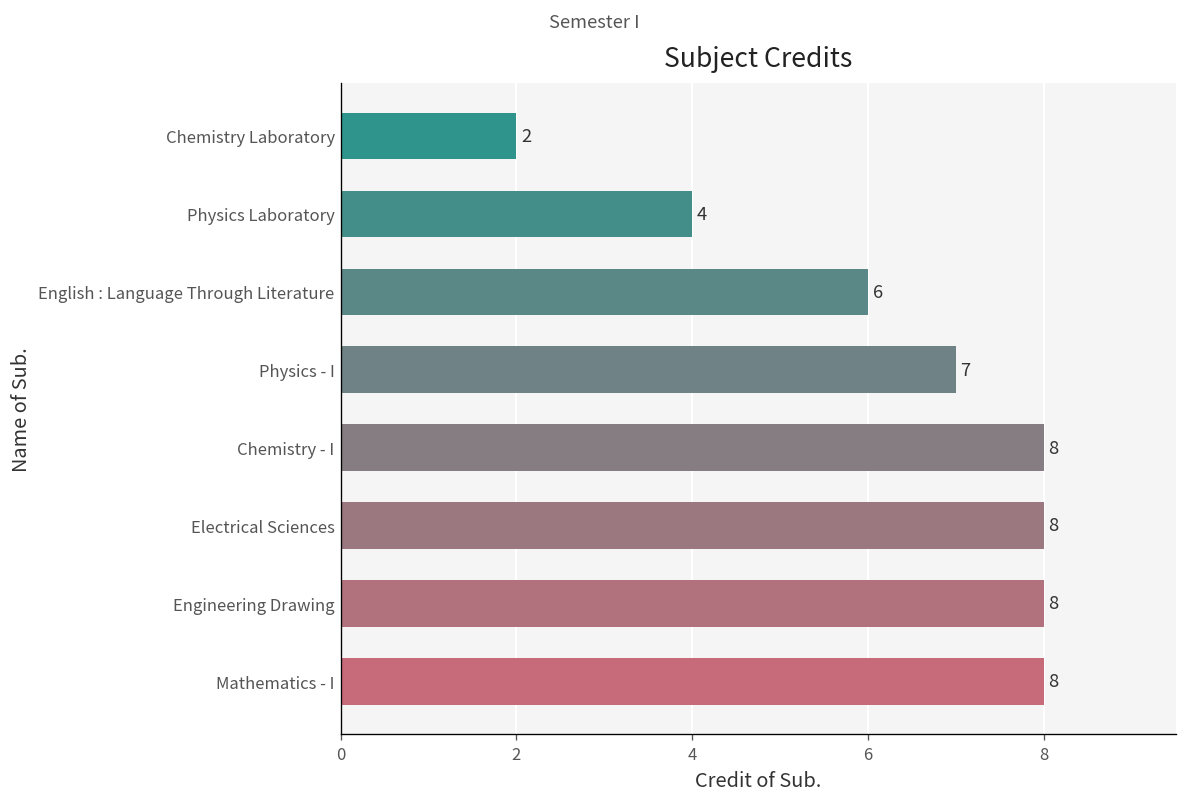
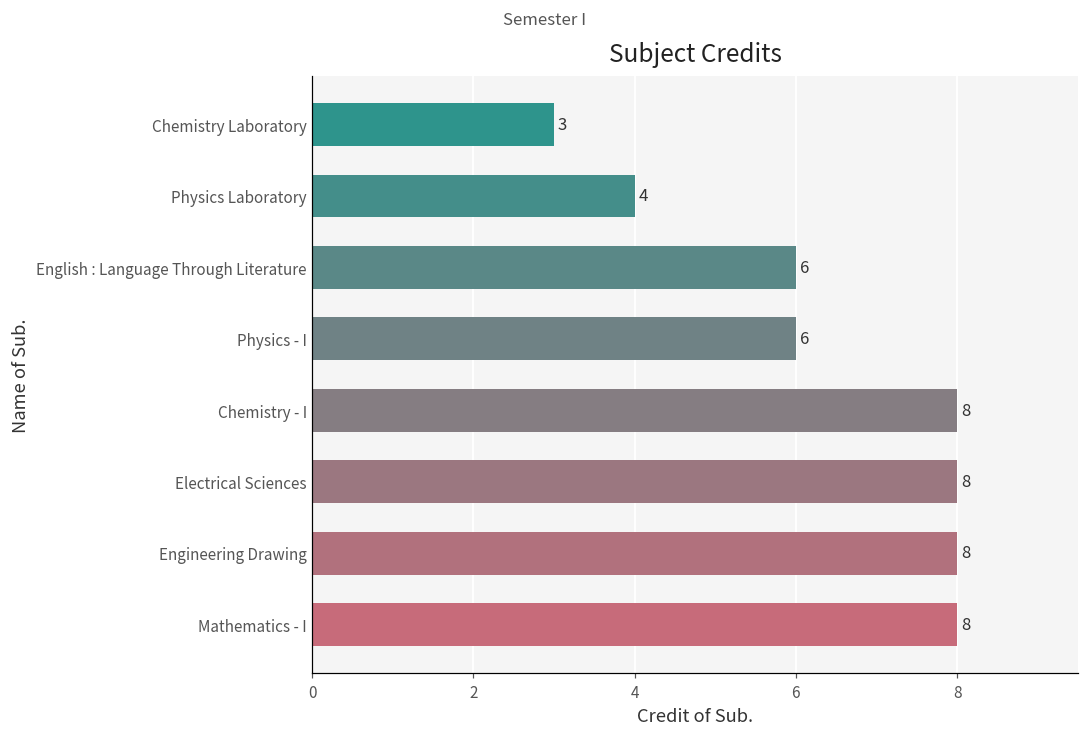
Chemistry Laboratory: 2 -> 3
Physics - I: 7 -> 6
